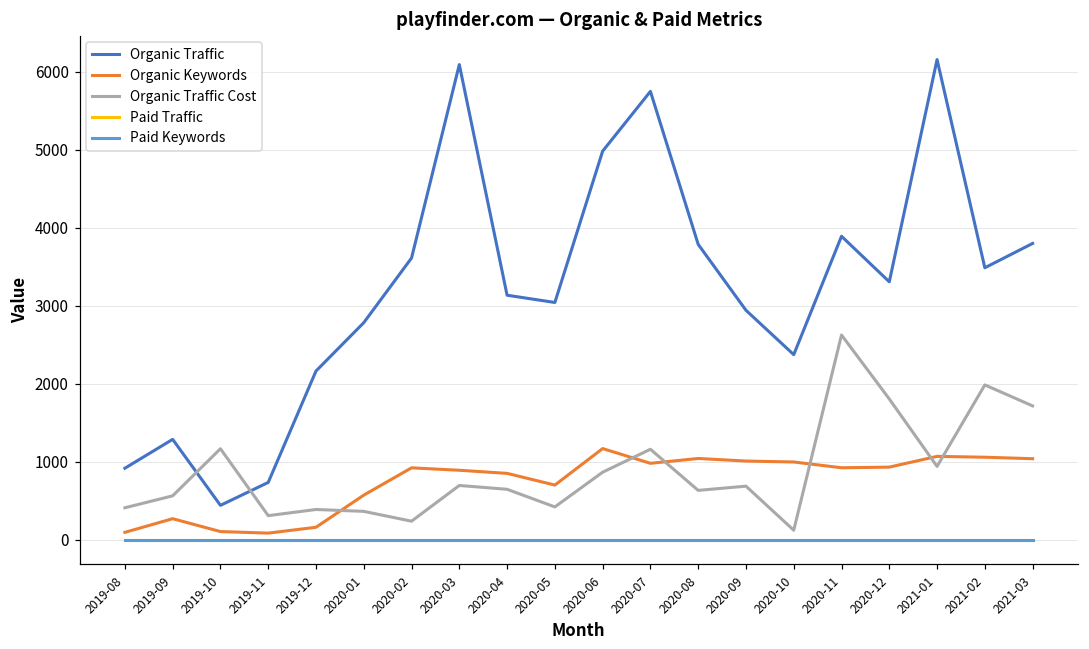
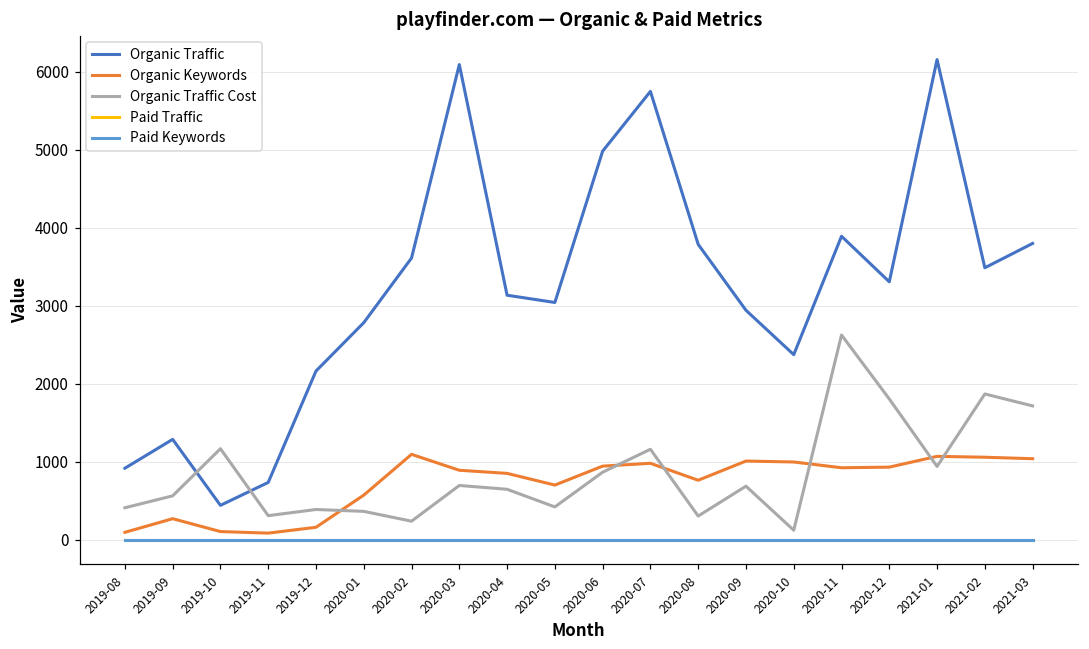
Organic Keywords, 2020-02: 900 -> 1100
Organic Keywords, 2020-06: 1200 -> 900
Organic Keywords, 2020-08: 1000 -> 800
Organic Traffic Cost, 2020-08: 600 -> 300
Organic Traffic Cost, 2021-02: 2000 -> 1900
